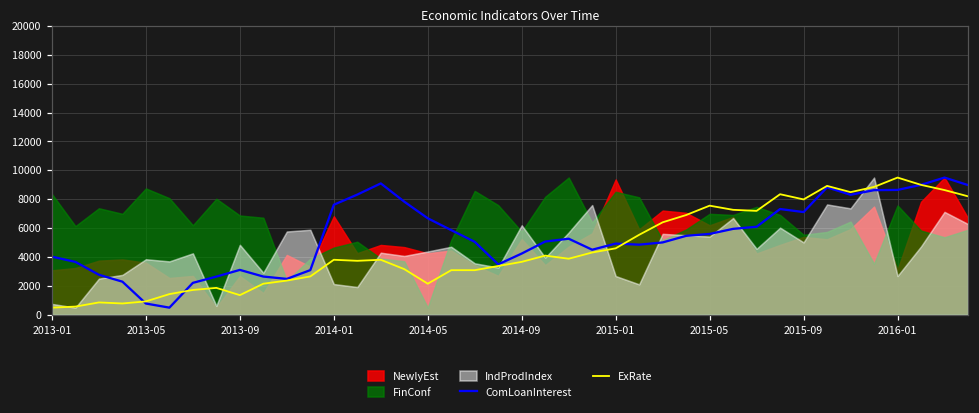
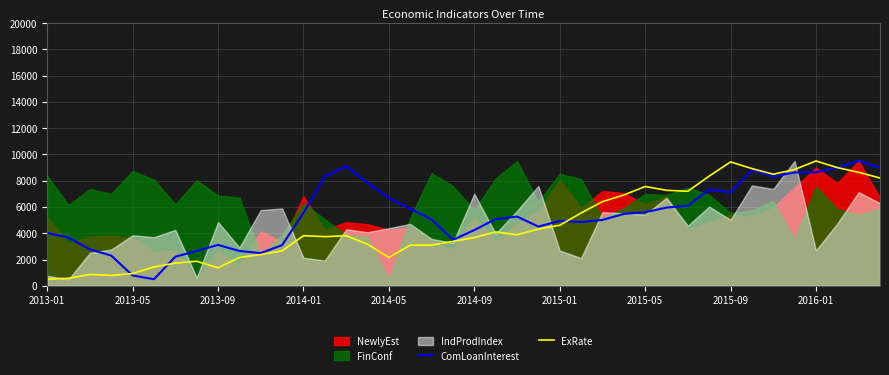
NewlyEst, 2013-01: 3100 -> 5200
ComLoanInterest, 2014-01: 7600 -> 5500
FinConf, 2014-01: 4700 -> 6300
IndProdIndex, 2014-09: 6200 -> 7000
NewlyEst, 2015-01: 9400 -> 8100
ExRate, 2015-09: 8000 -> 9400
NewlyEst, 2016-01: 3100 -> 9000
